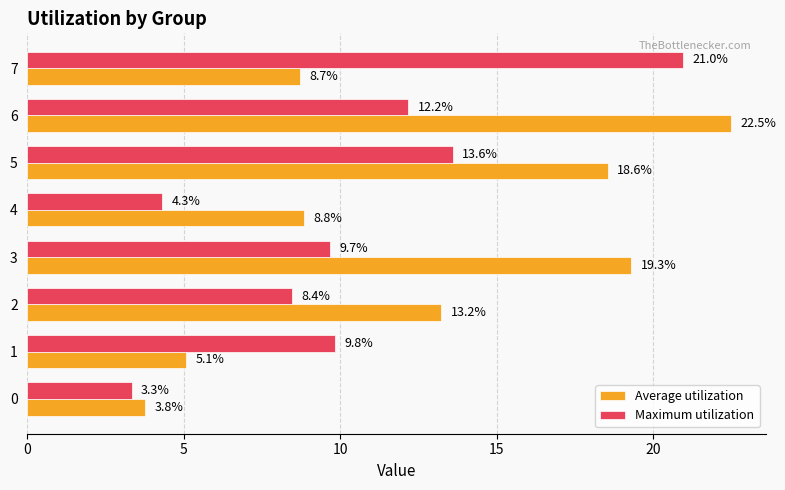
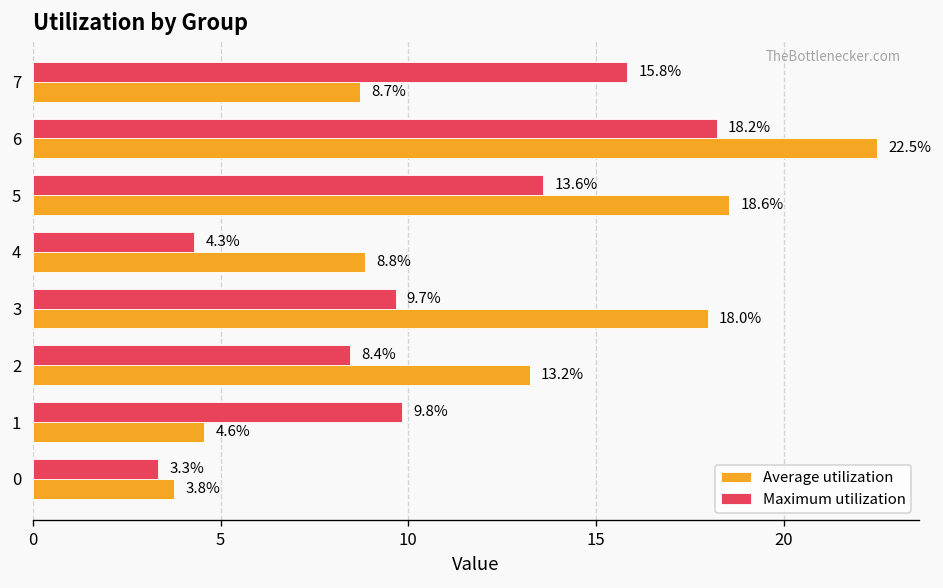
Maximum utilization, 7: 21.0% -> 15.8%
Maximum utilization, 6: 12.2% -> 18.2%
Average utilization, 3: 19.3% -> 18.0%
Average utilization, 1: 5.1% -> 4.6%
